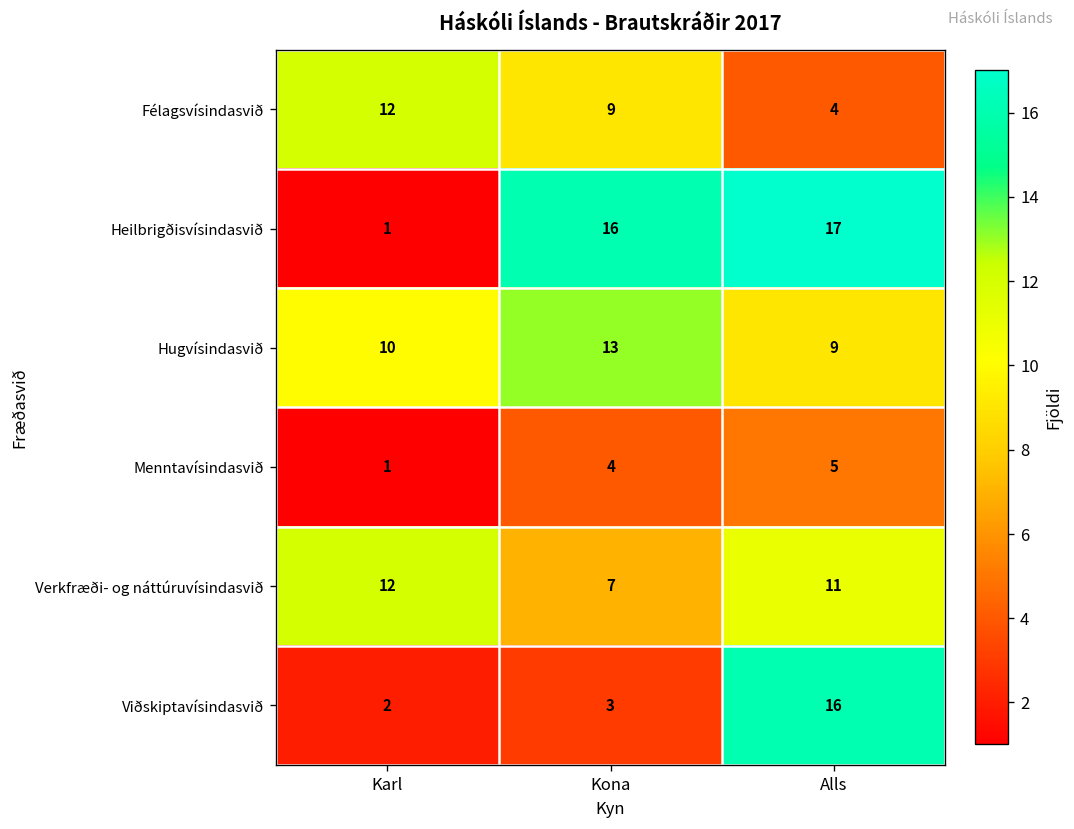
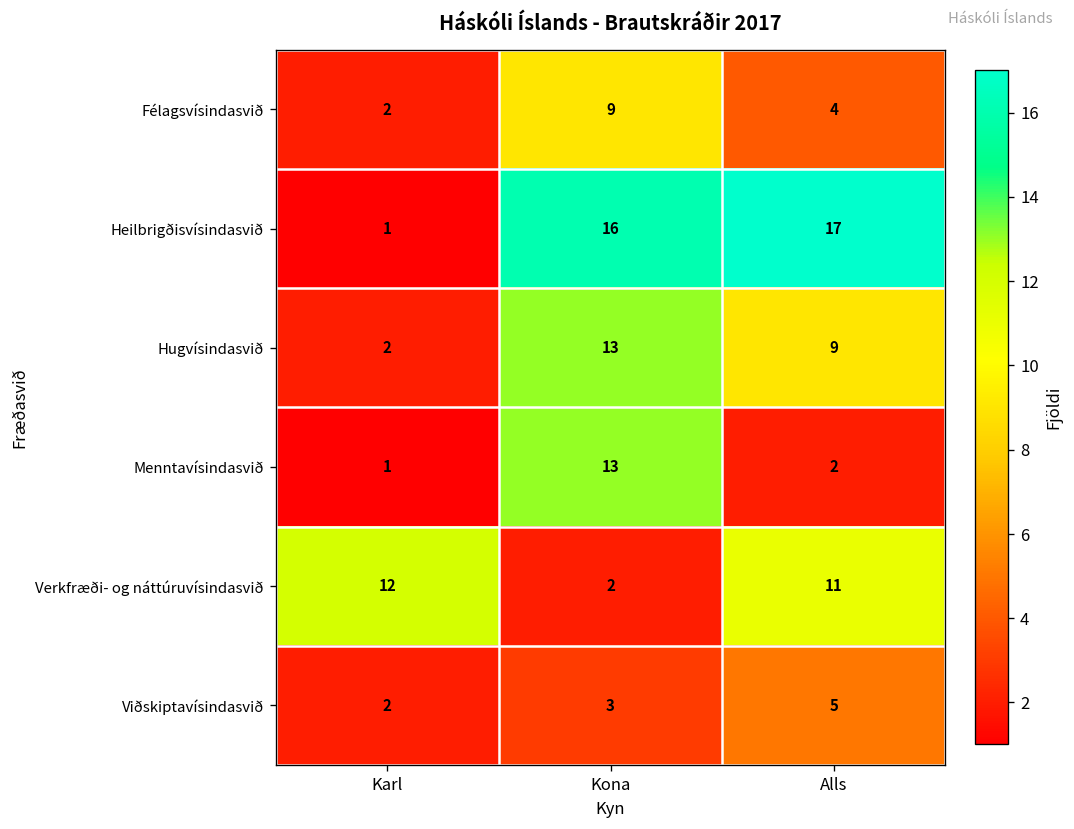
Félagsvísindasvið, Karl: 12 -> 2
Hugvísindasvið, Karl: 10 -> 2
Menntavísindasvið, Kona: 4 -> 13
Menntavísindasvið, Alls: 5 -> 2
Verkfræði- og náttúruvísindasvið, Kona: 7 -> 2
Viðskiptavísindasvið, Alls: 16 -> 5
